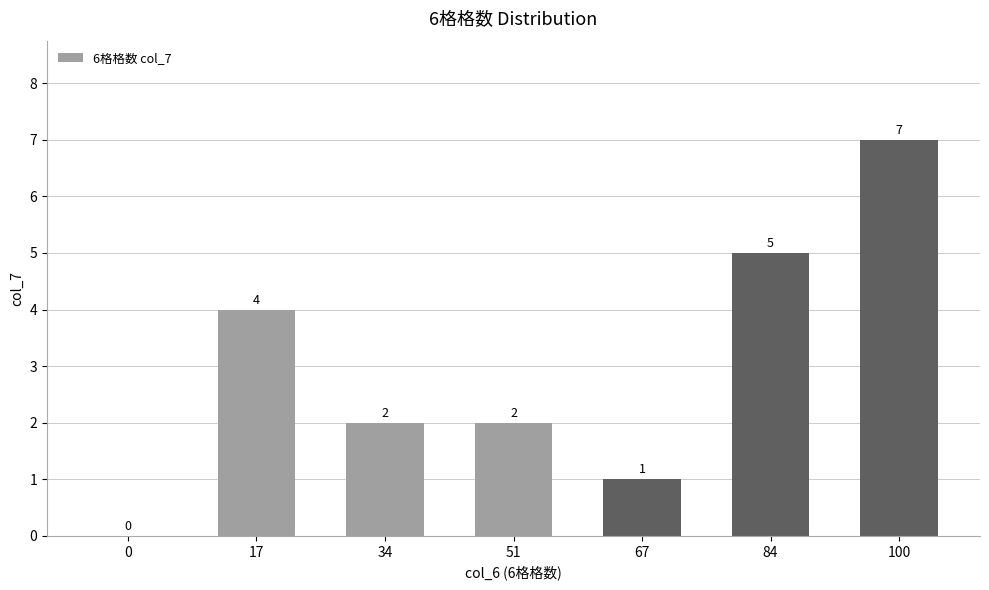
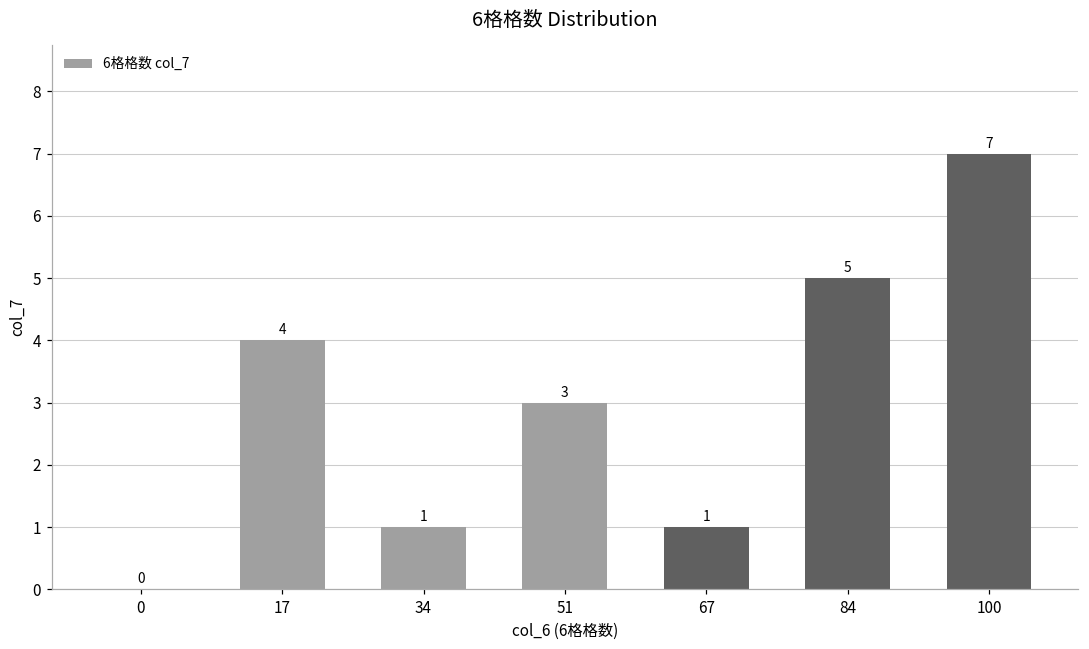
34: 2 -> 1
51: 2 -> 3
